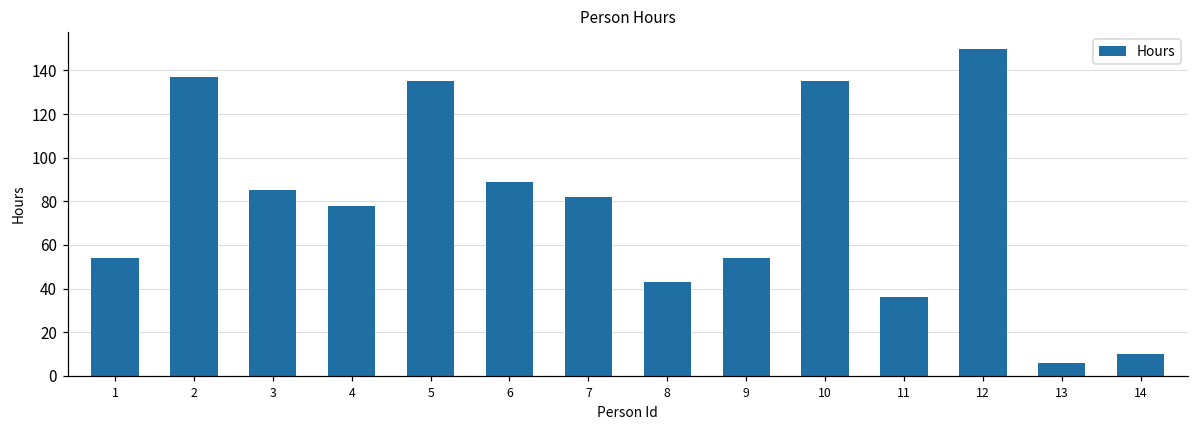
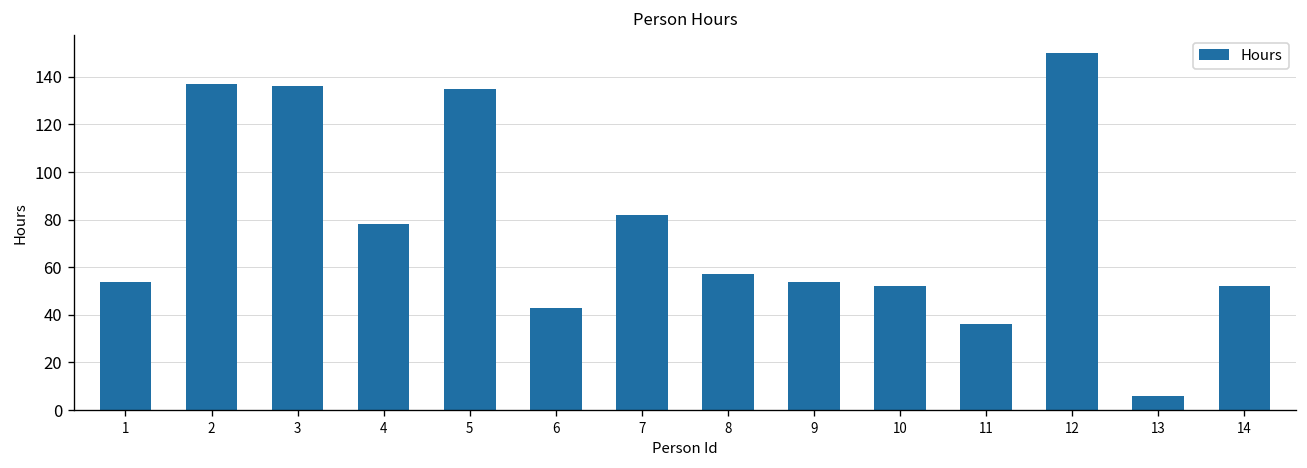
3: 85 -> 136
6: 89 -> 43
8: 43 -> 57
10: 135 -> 52
14: 10 -> 52
